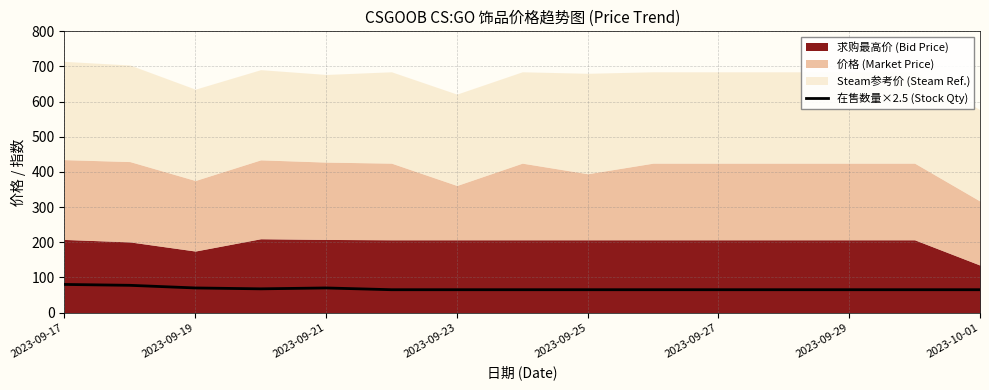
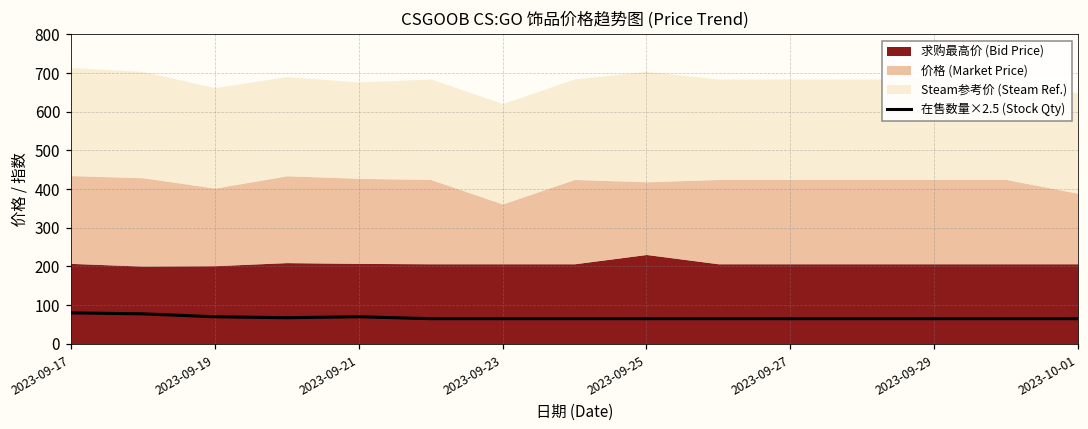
求购最高价 (Bid Price), 2023-09-19: 180 -> 200
求购最高价 (Bid Price), 2023-09-25: 210 -> 230
求购最高价 (Bid Price), 2023-10-01: 140 -> 210
